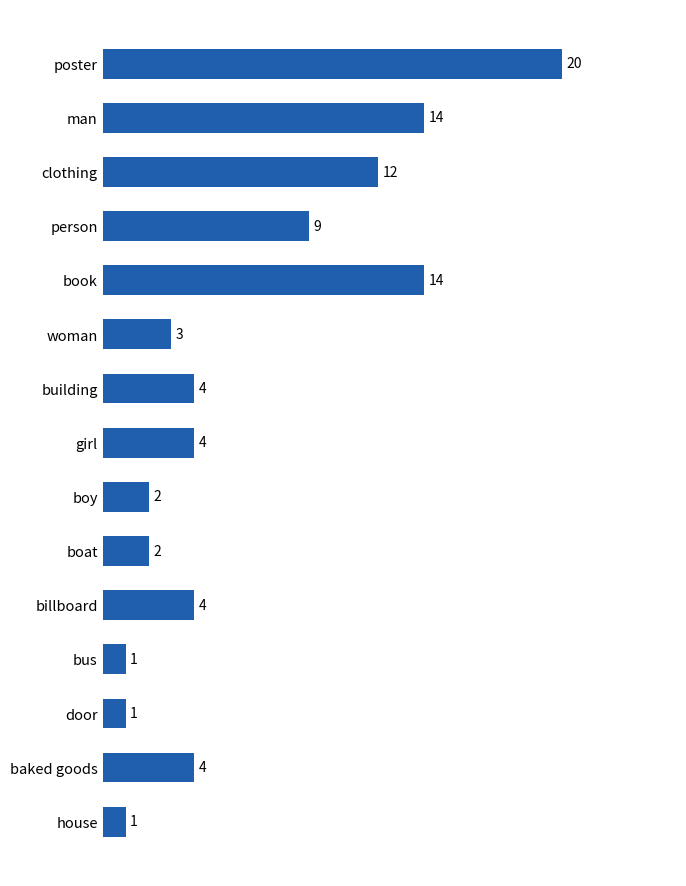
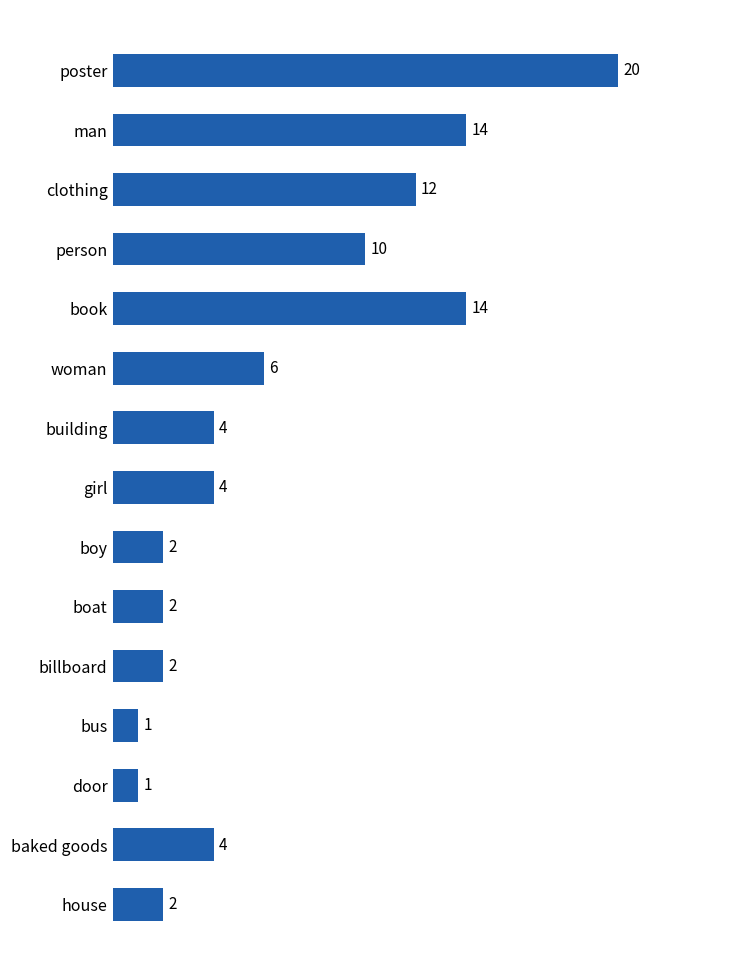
person: 9 -> 10
woman: 3 -> 6
billboard: 4 -> 2
house: 1 -> 2
